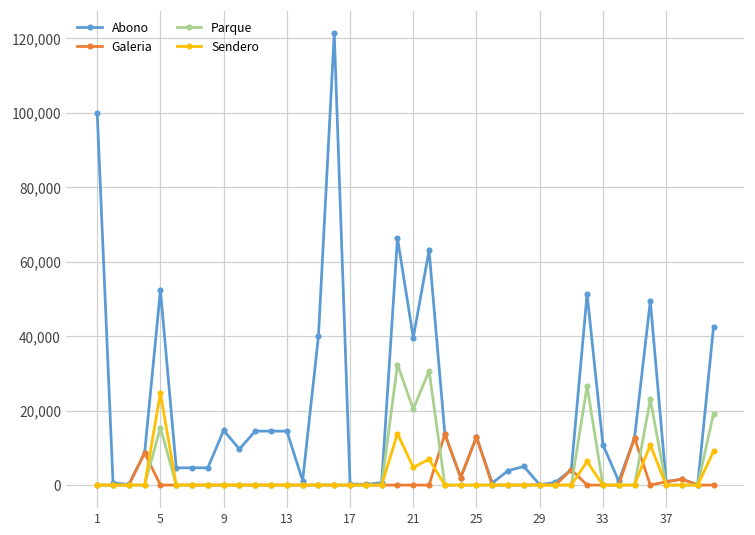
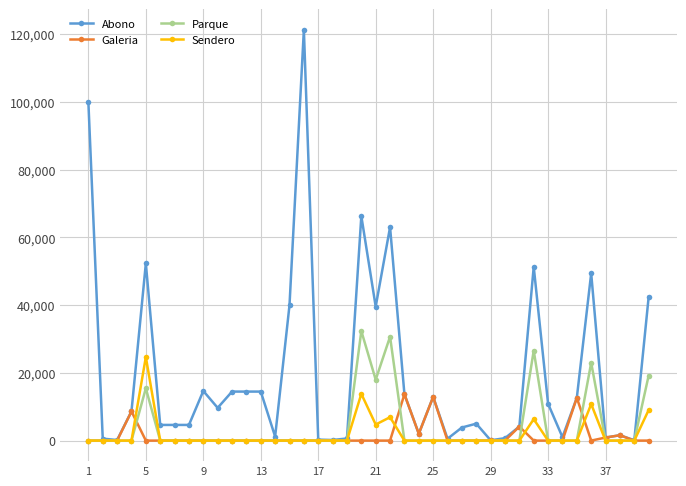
Parque, 21: 20,000 -> 18,000
